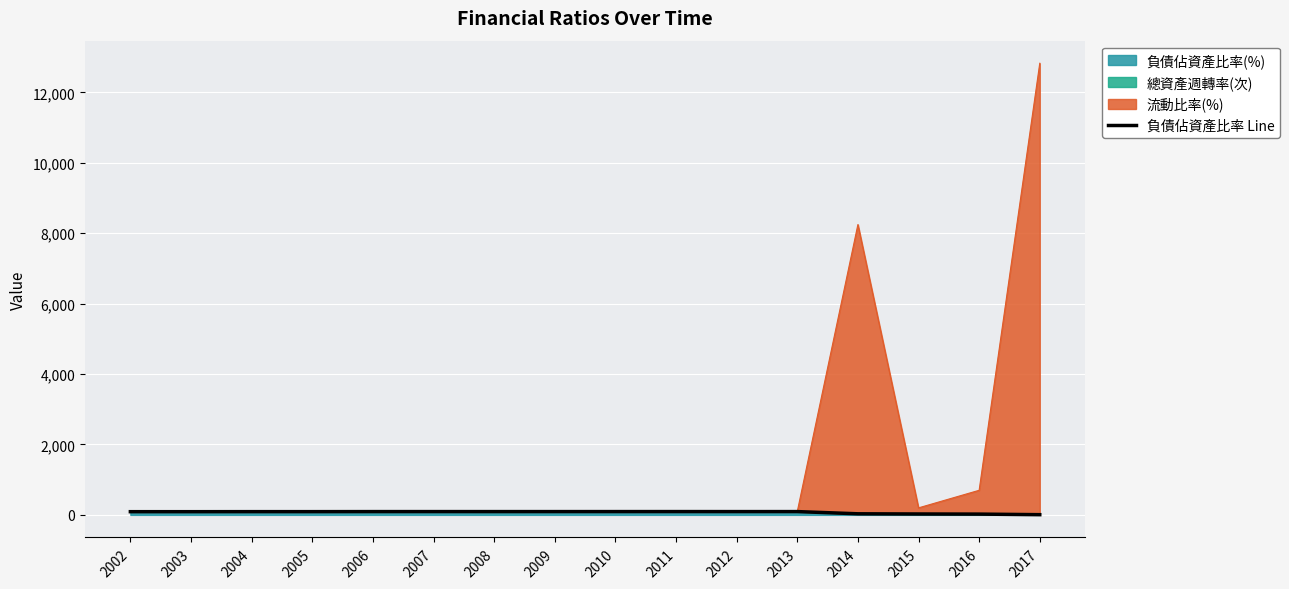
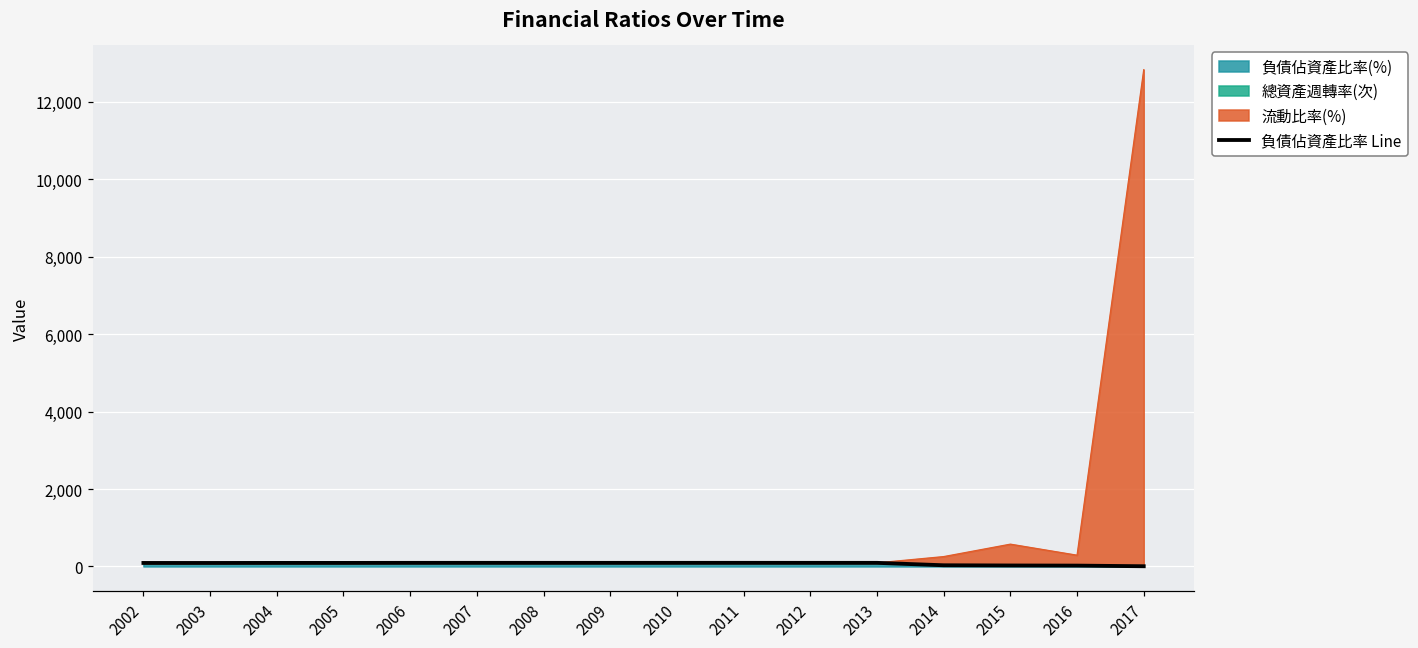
流動比率(%), 2014: 8,200 -> 200
流動比率(%), 2015: 200 -> 500
流動比率(%), 2016: 700 -> 300
